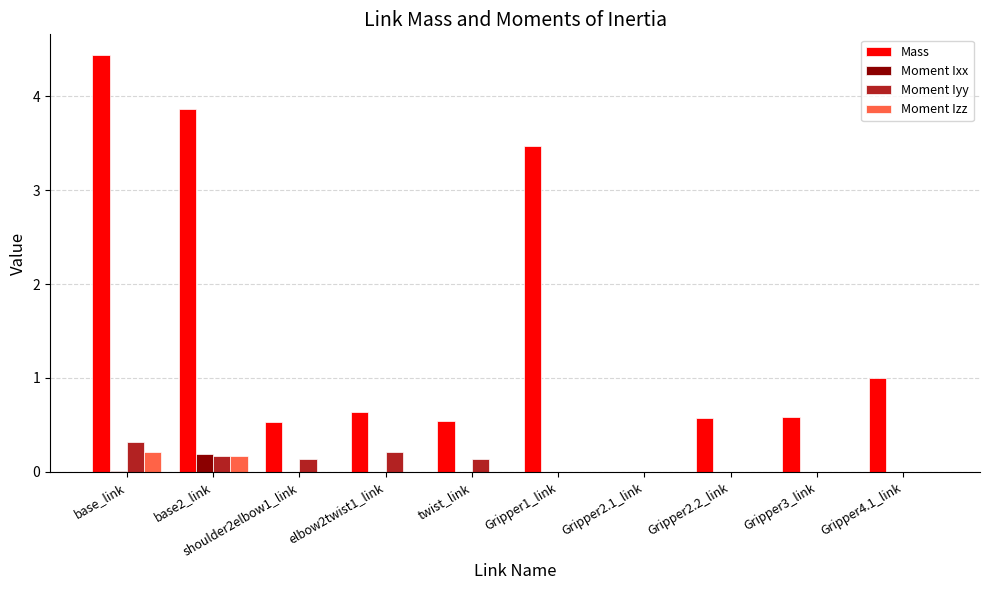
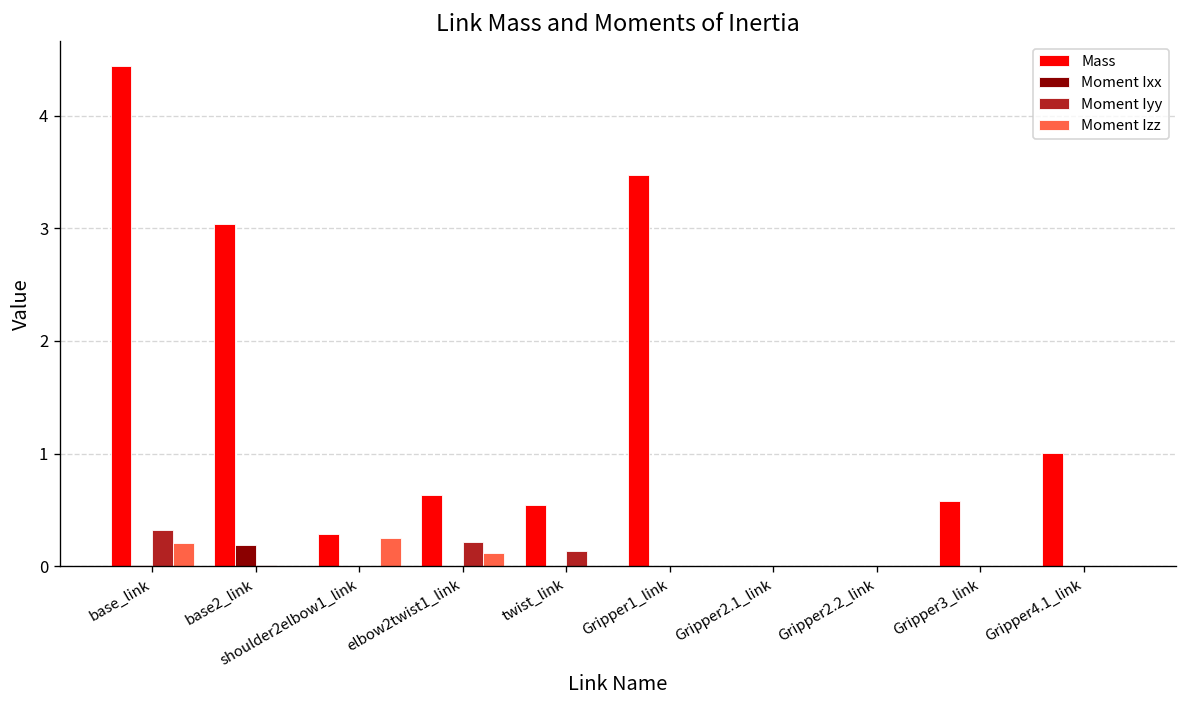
Mass, base2_link: 3.9 -> 3.0
Moment Iyy, base2_link: 0.2 -> 0.0
Moment Izz, base2_link: 0.2 -> 0.0
Mass, shoulder2elbow1_link: 0.5 -> 0.3
Moment Iyy, shoulder2elbow1_link: 0.1 -> 0.0
Moment Izz, shoulder2elbow1_link: 0.0 -> 0.3
Moment Izz, elbow2twist1_link: 0.0 -> 0.1
Mass, Gripper2.2_link: 0.6 -> 0.0
